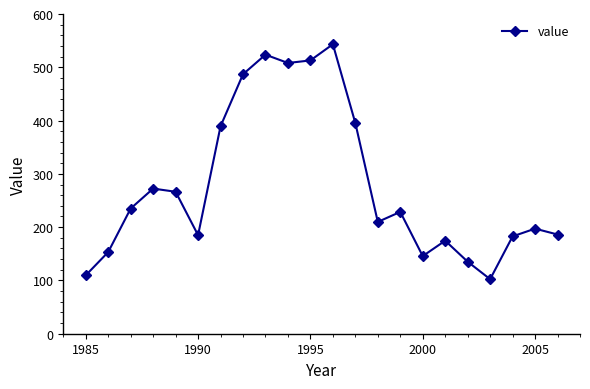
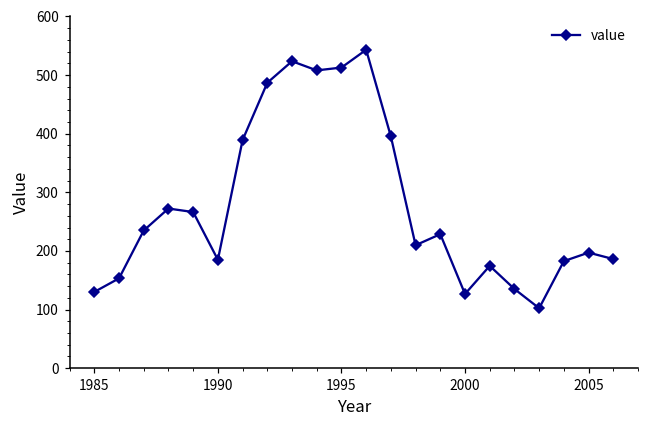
1985: 110 -> 130
2000: 150 -> 130
